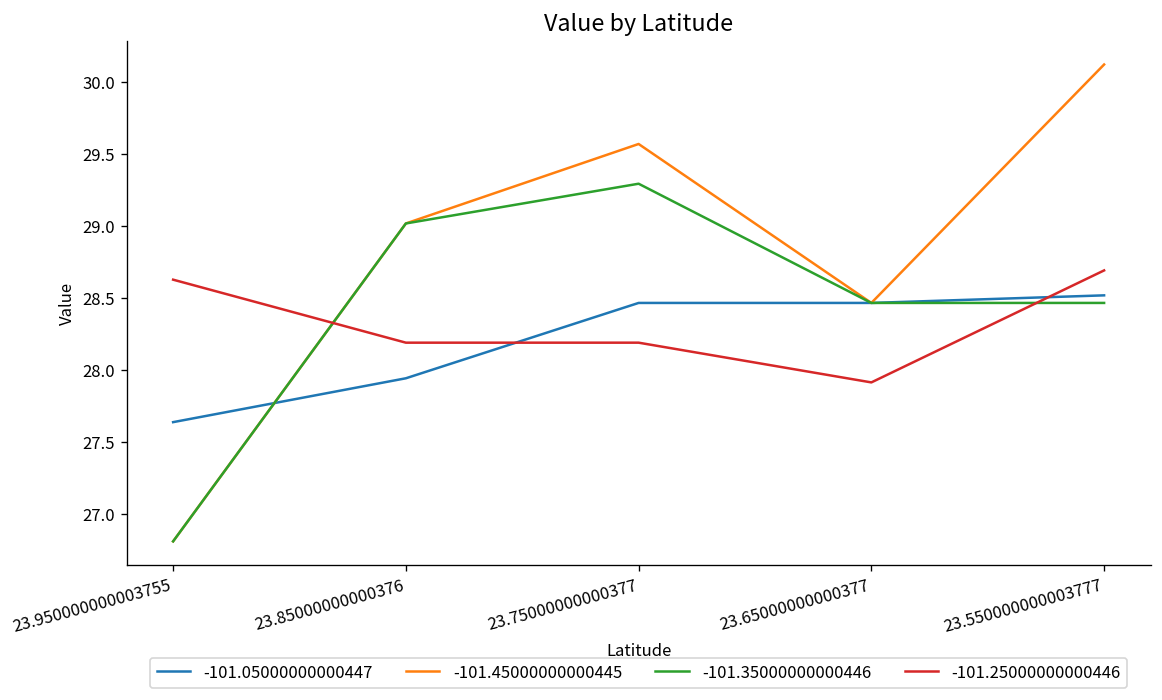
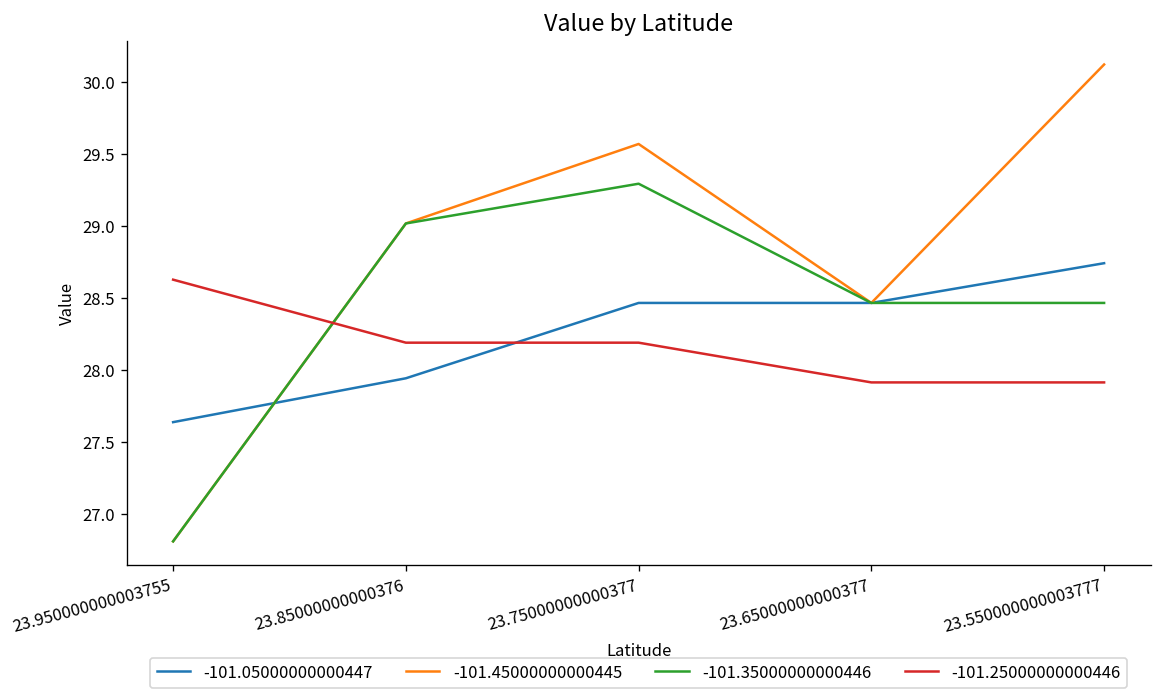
-101.05000000000447, 23.550000000003777: 28.52 -> 28.74
-101.25000000000446, 23.550000000003777: 28.69 -> 27.91
